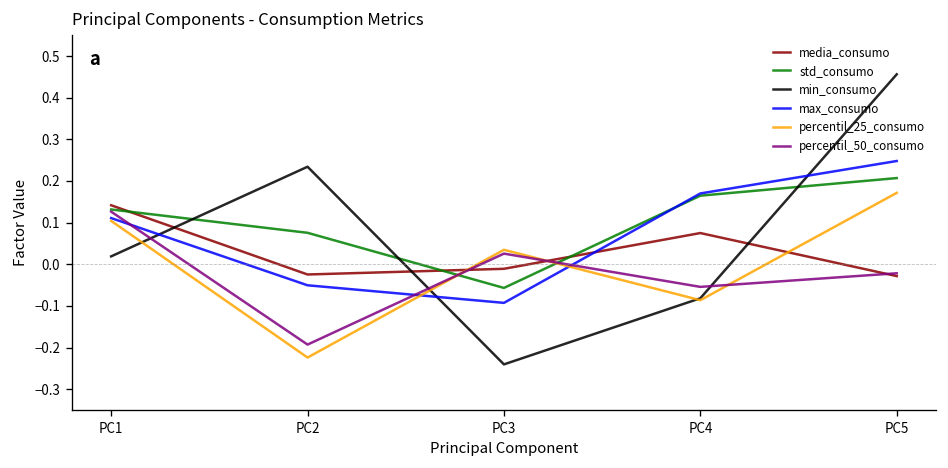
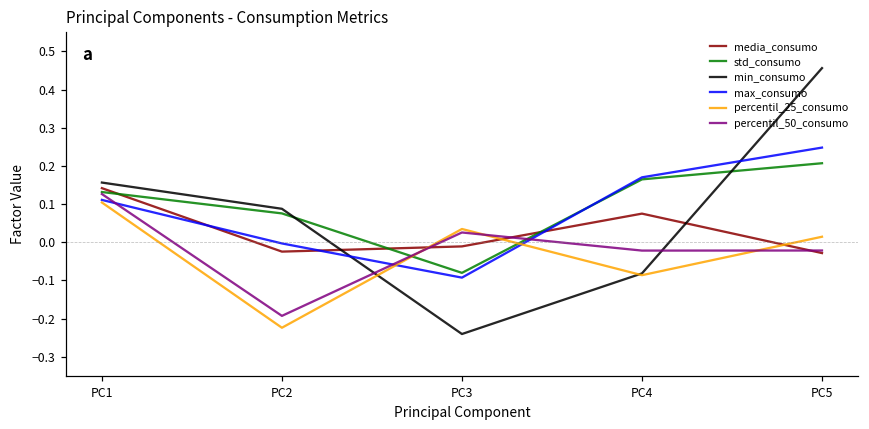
min_consumo, PC1: 0.02 -> 0.16
min_consumo, PC2: 0.23 -> 0.09
max_consumo, PC2: -0.05 -> 0.00
std_consumo, PC3: -0.06 -> -0.08
percentil_50_consumo, PC4: -0.05 -> -0.02
percentil_25_consumo, PC5: 0.17 -> 0.01
